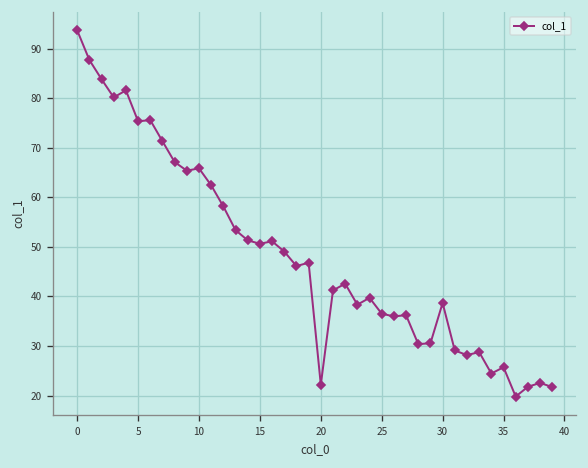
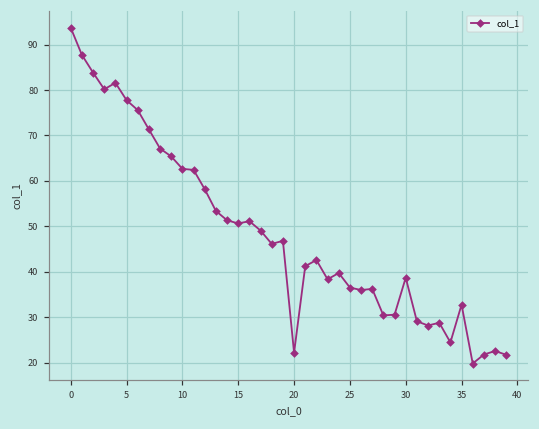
5: 75 -> 78
10: 66 -> 63
35: 26 -> 33
